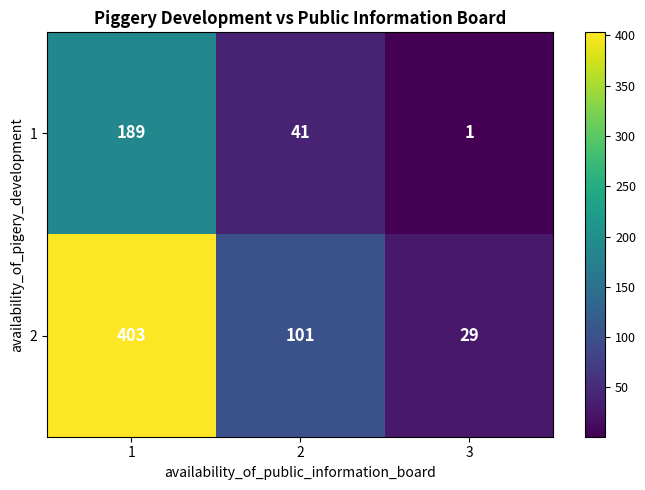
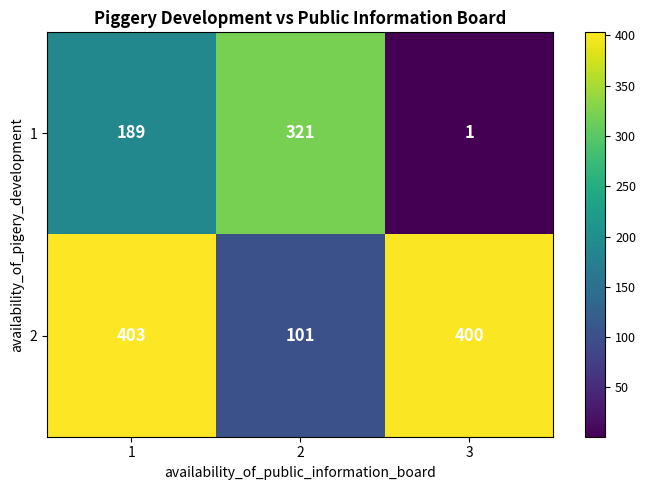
1, 2: 41 -> 321
2, 3: 29 -> 400
